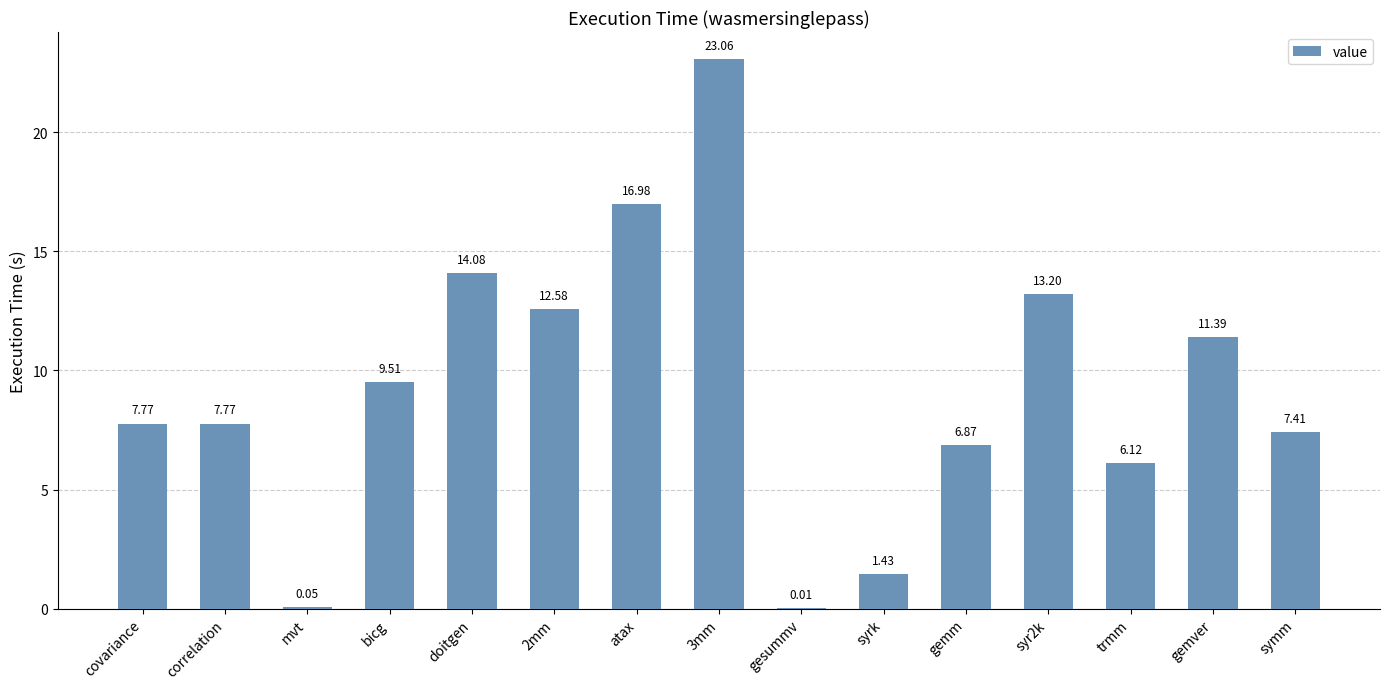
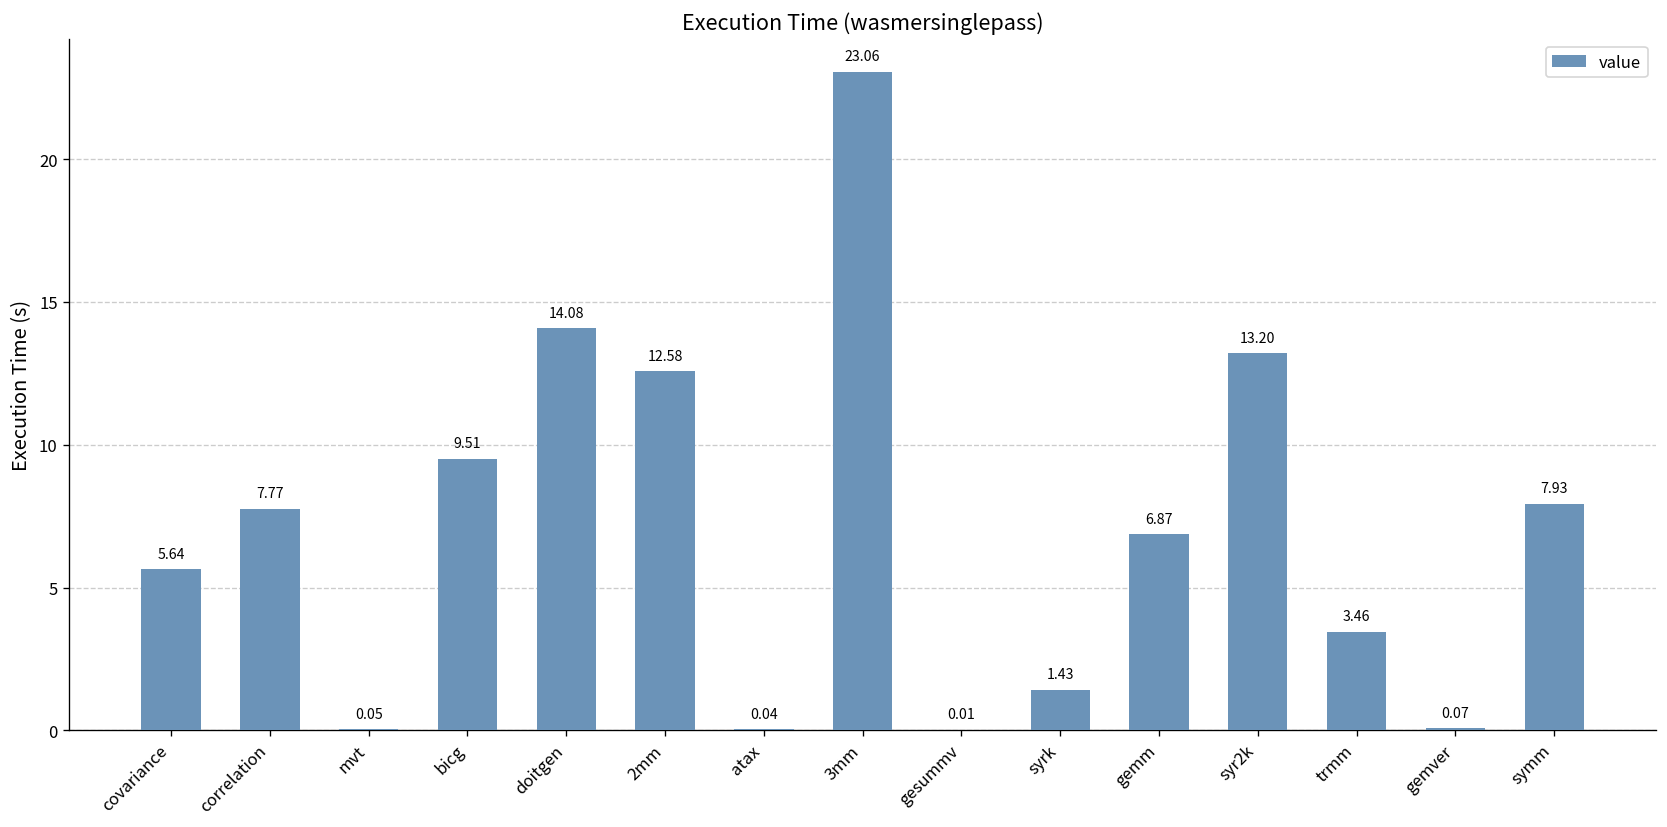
covariance: 7.77 -> 5.64
atax: 16.98 -> 0.04
trmm: 6.12 -> 3.46
gemver: 11.39 -> 0.07
symm: 7.41 -> 7.93
